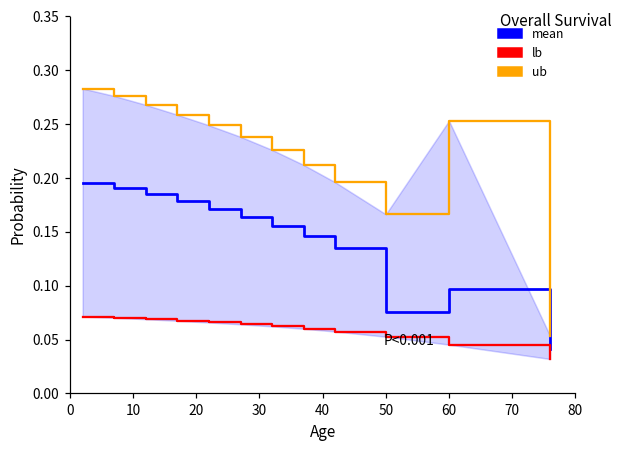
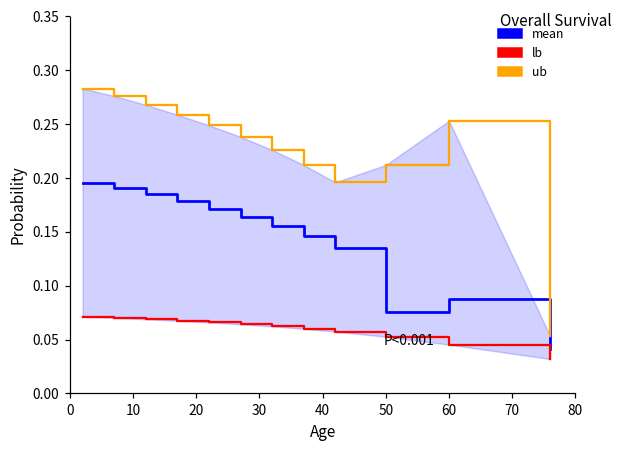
ub, 50: 0.17 -> 0.21
mean, 60: 0.10 -> 0.09
